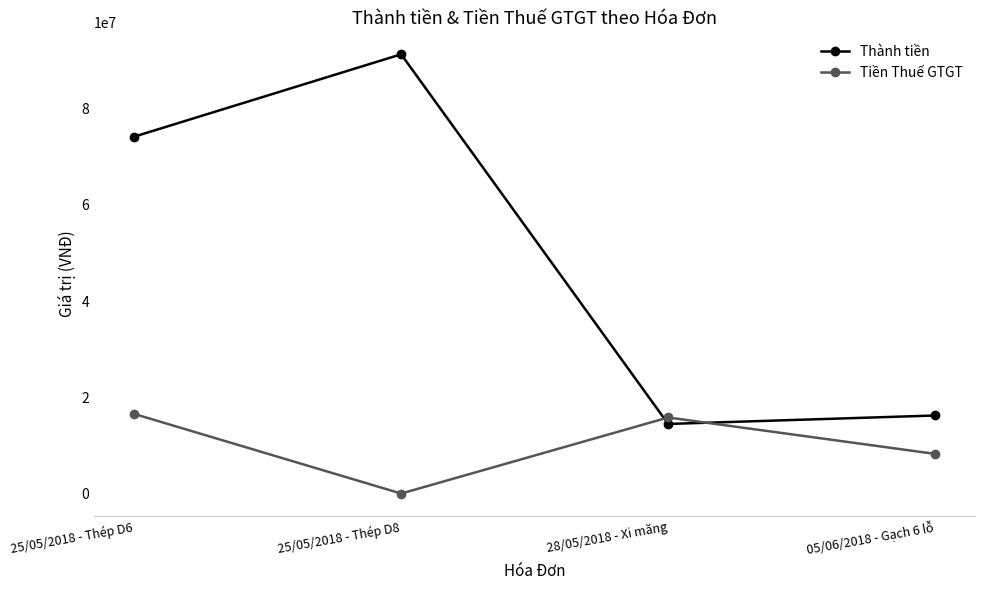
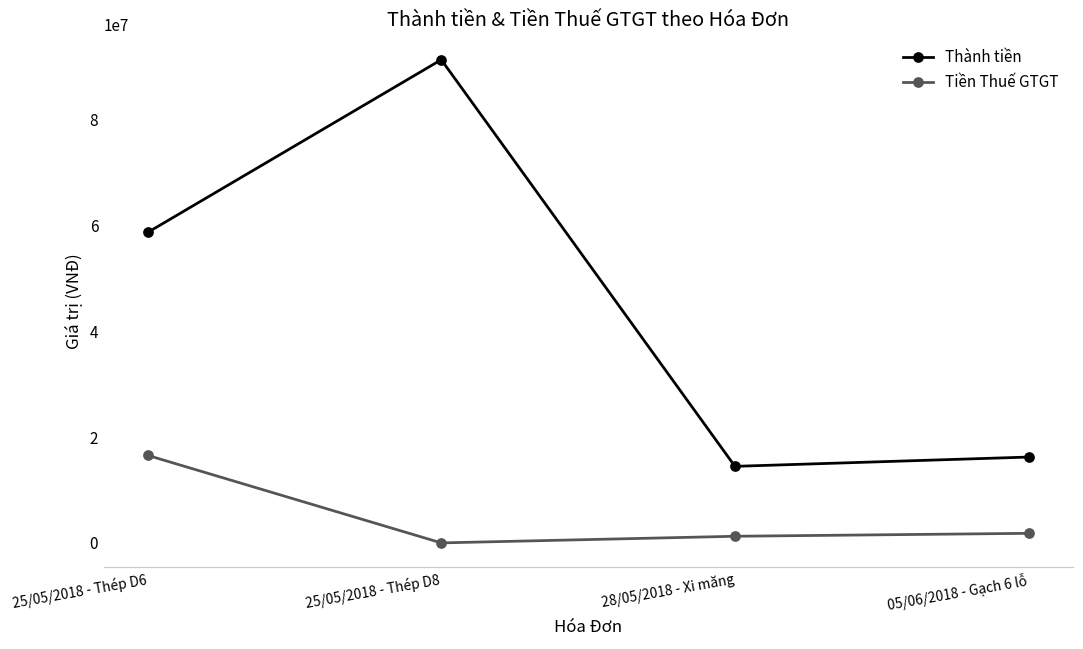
Thành tiền, 25/05/2018 - Thép D6: 74000000 -> 59000000
Tiền Thuế GTGT, 28/05/2018 - Xi măng: 16000000 -> 1000000
Tiền Thuế GTGT, 05/06/2018 - Gạch 6 lỗ: 8000000 -> 2000000
